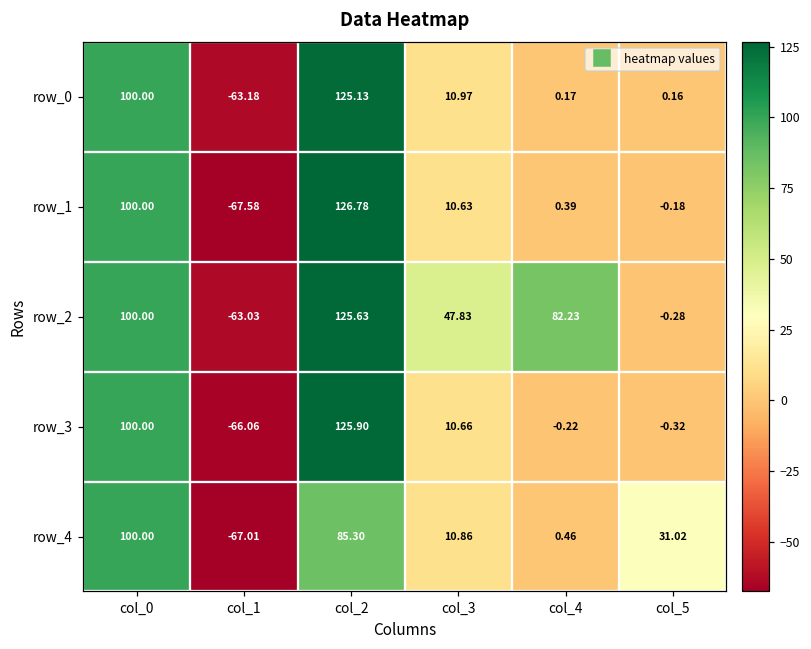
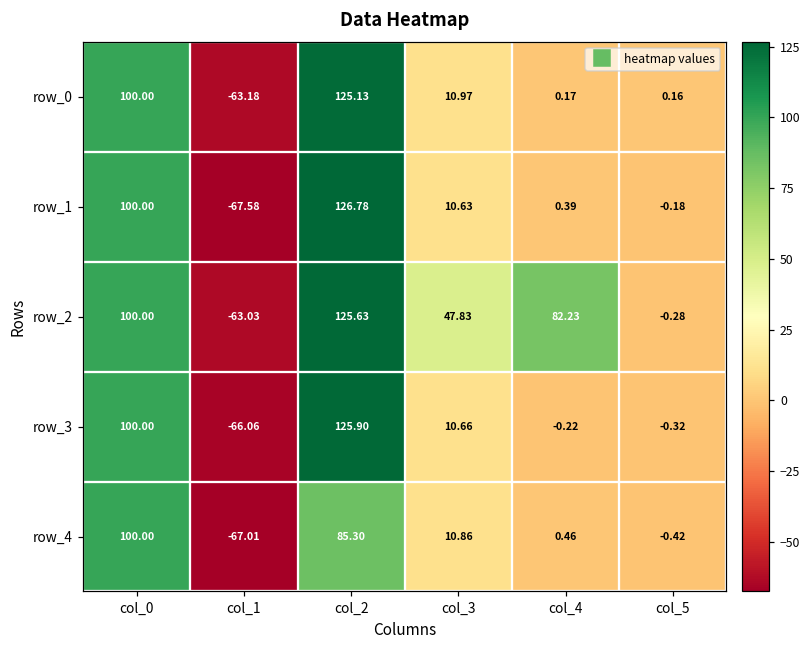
row_4, col_5: 31.02 -> -0.42
